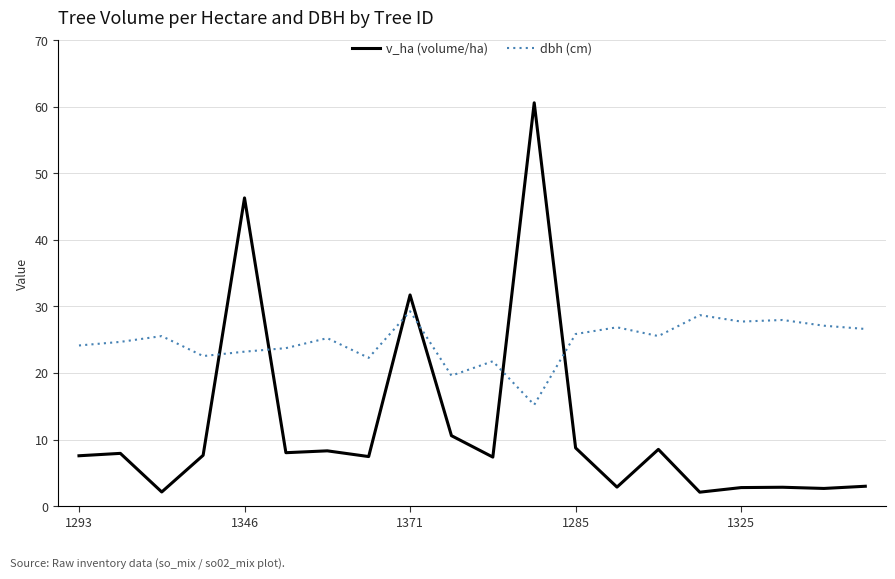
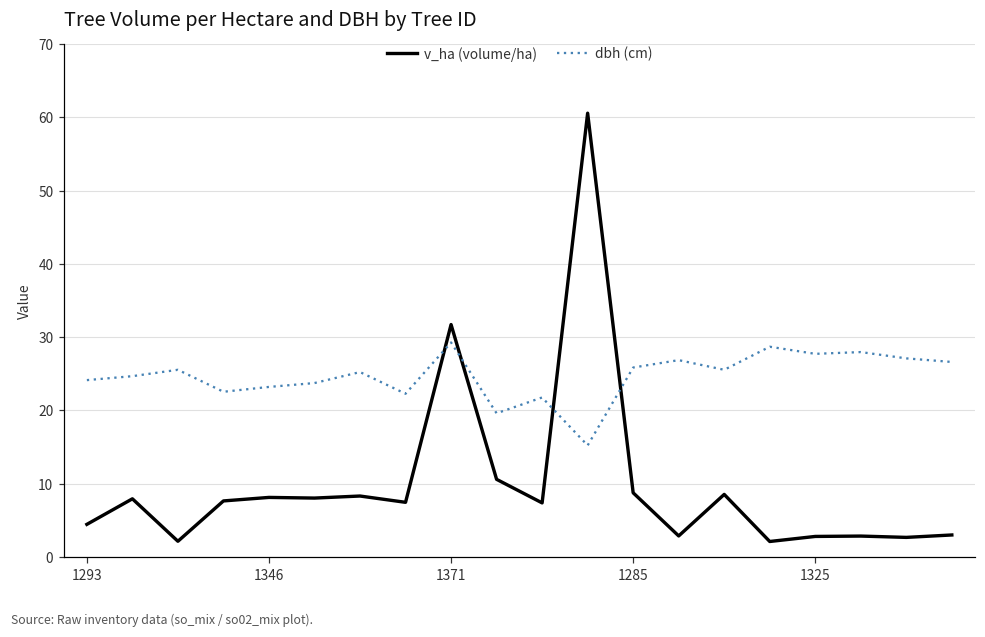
v_ha (volume/ha), 1293: 8 -> 4
v_ha (volume/ha), 1346: 46 -> 8
